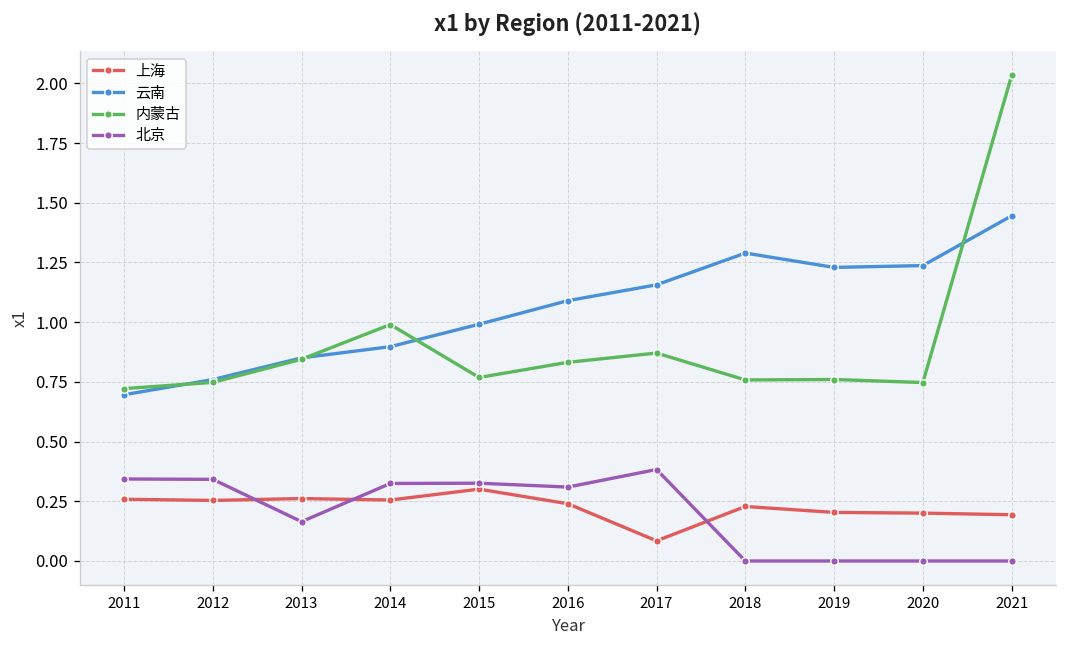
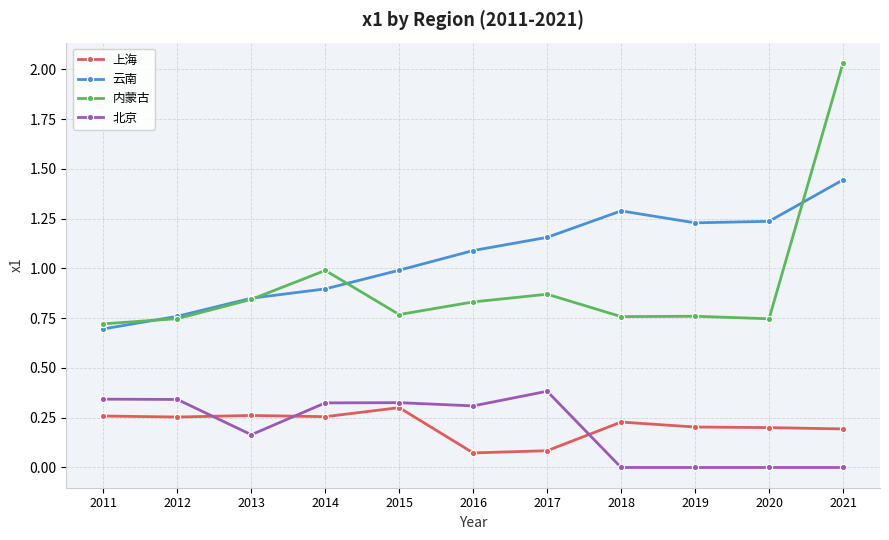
上海, 2016: 0.24 -> 0.07
